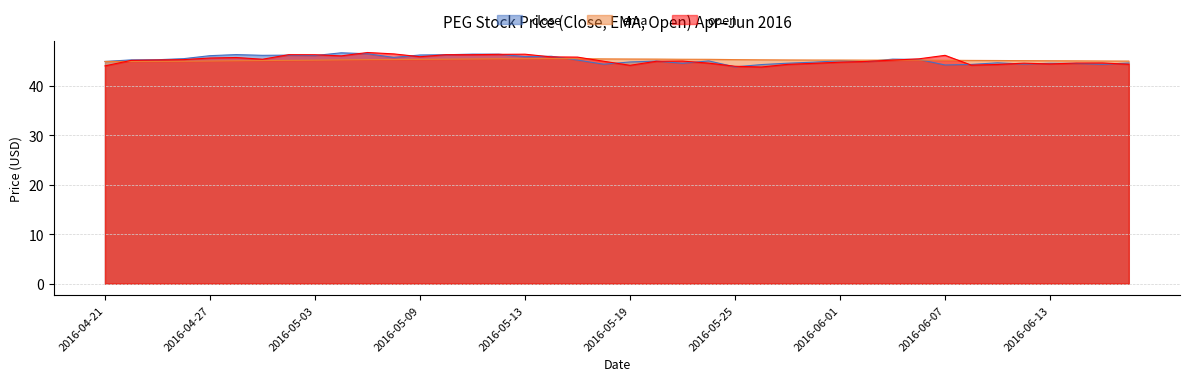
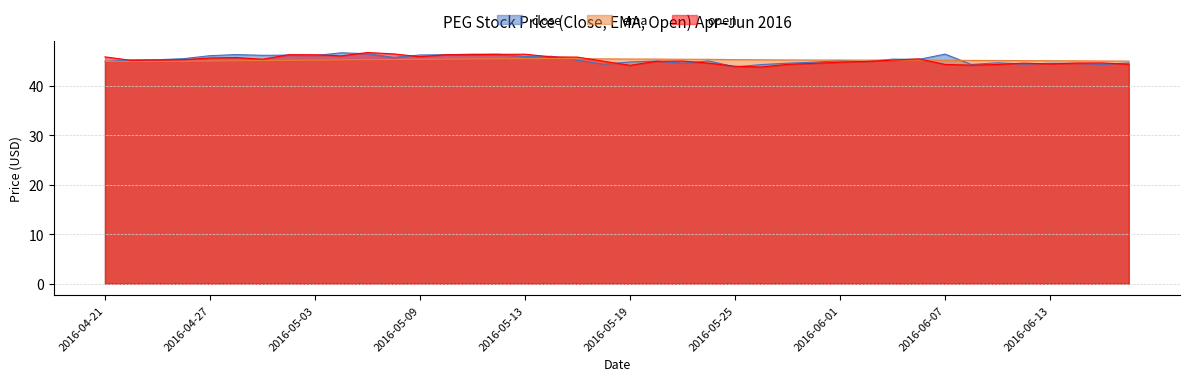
open, 2016-04-21: 44 -> 46
close, 2016-06-07: 44 -> 46
open, 2016-06-07: 46 -> 44
